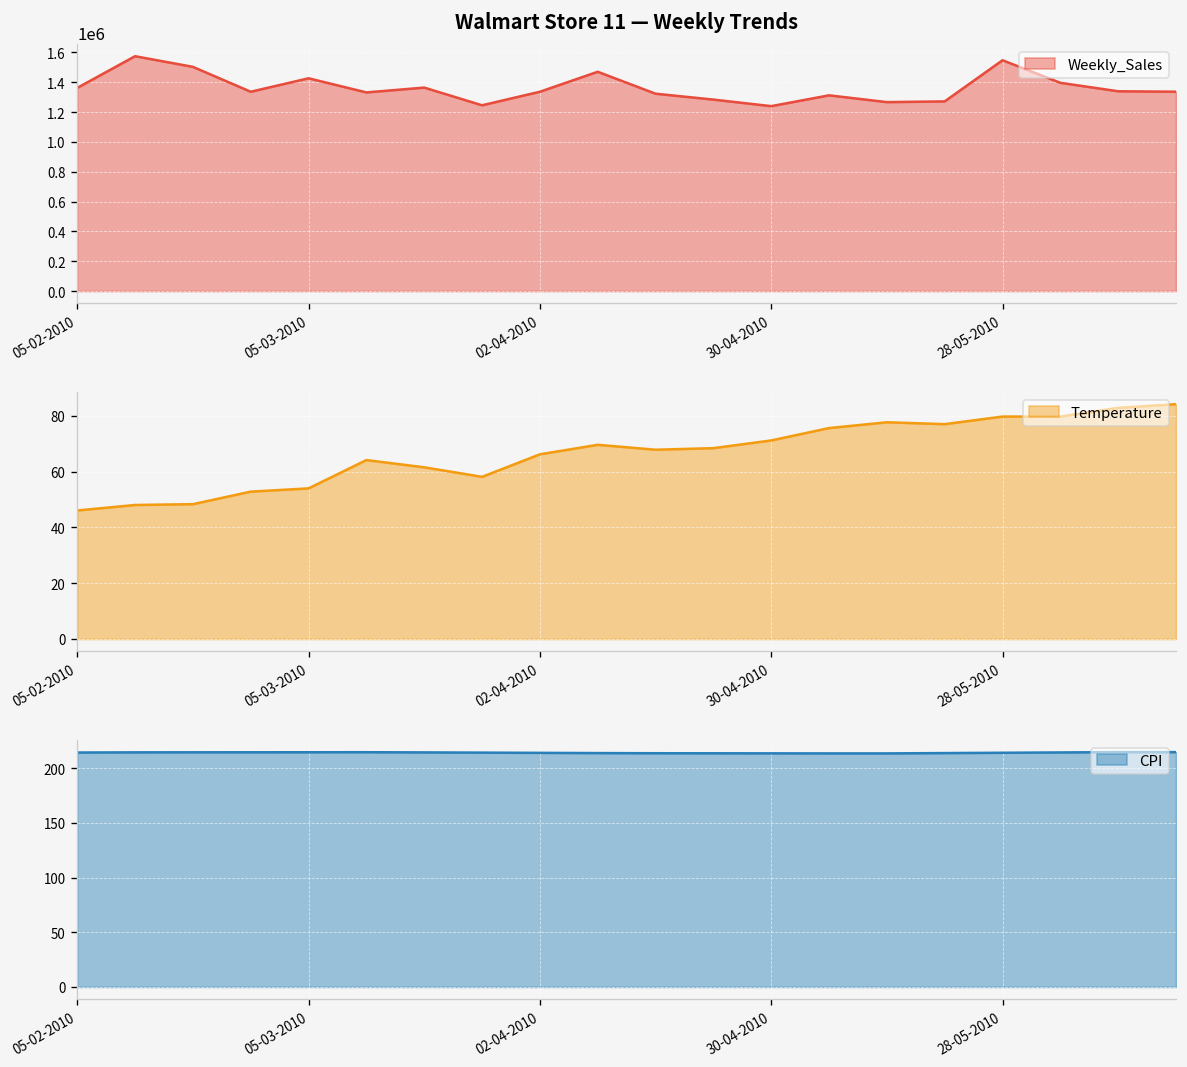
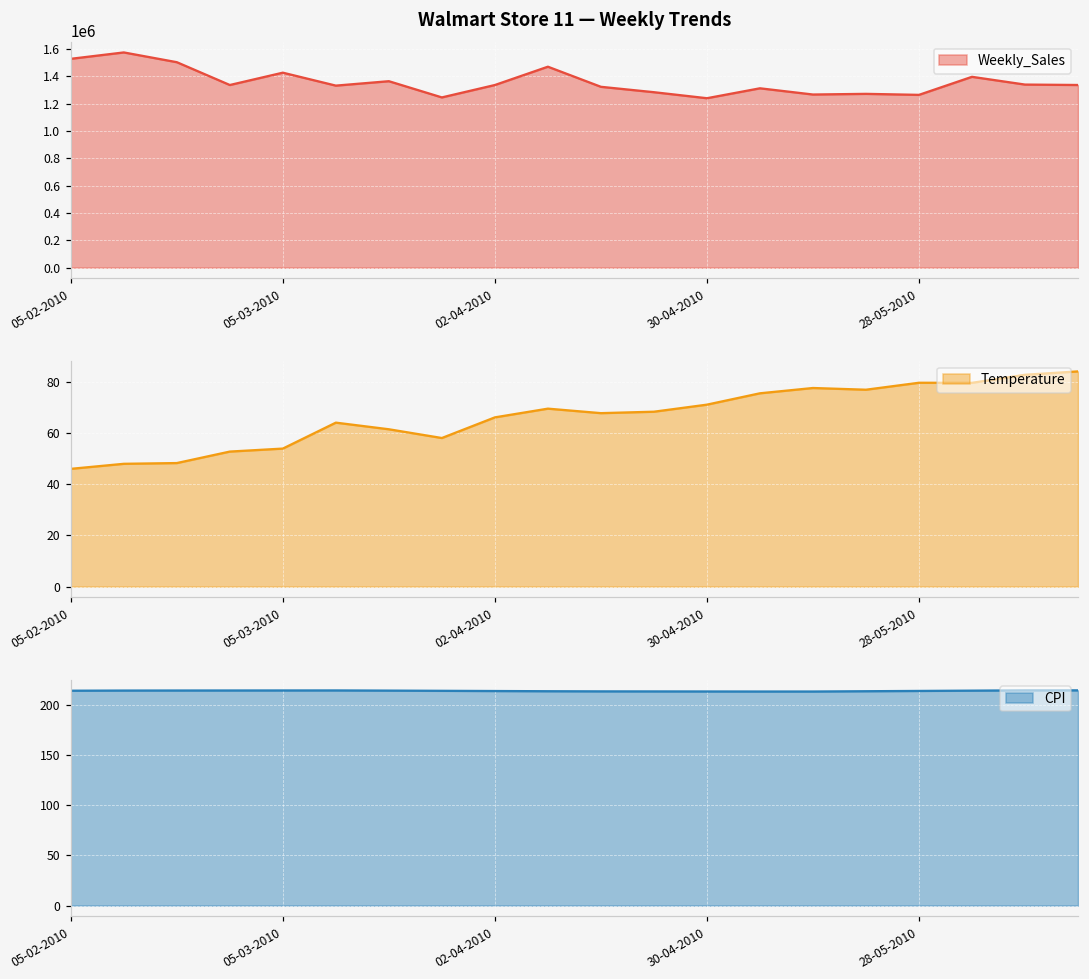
Walmart Store 11 — Weekly Trends, 05-02-2010: 1360000 -> 1530000
Walmart Store 11 — Weekly Trends, 28-05-2010: 1550000 -> 1260000
